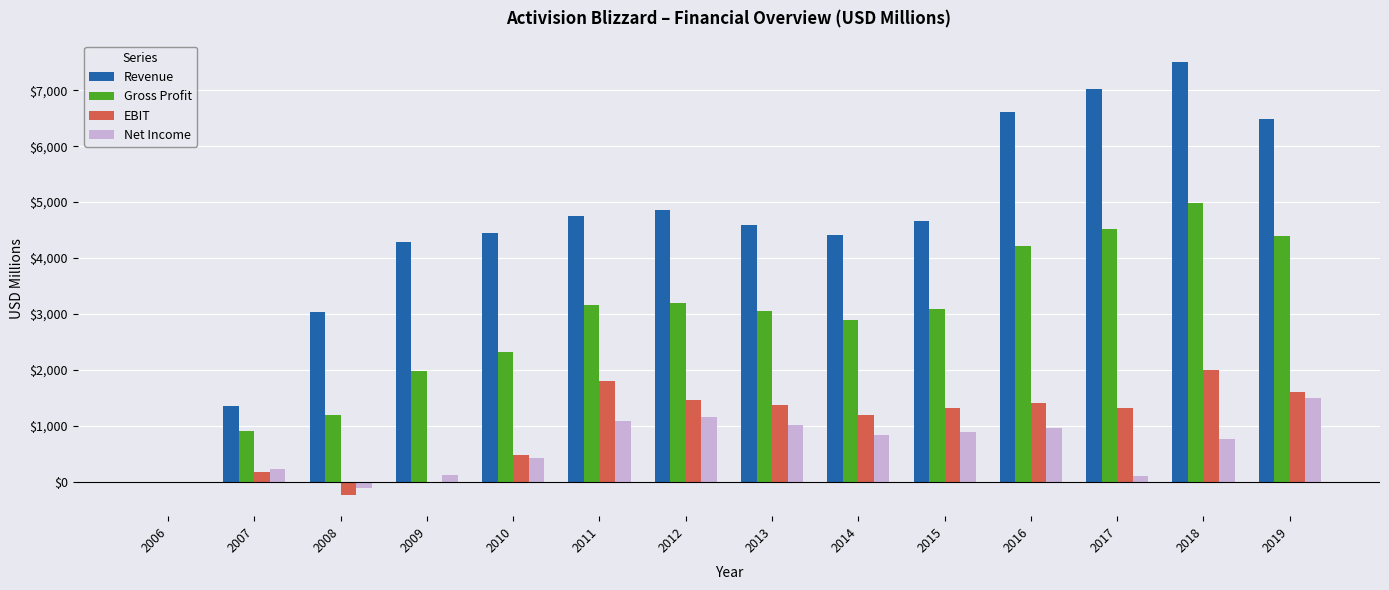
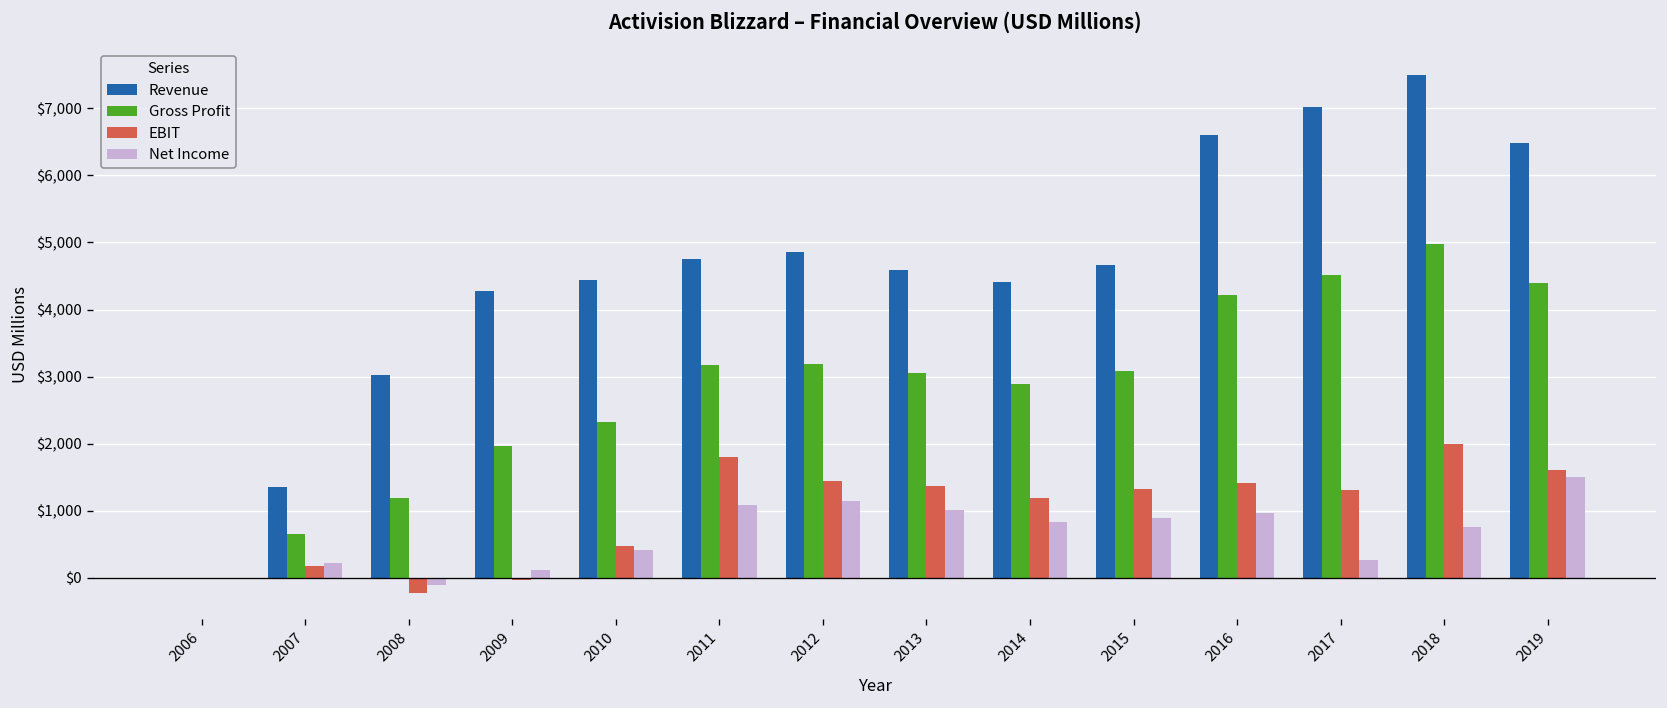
Gross Profit, 2007: $900 -> $700
Net Income, 2017: $100 -> $300
